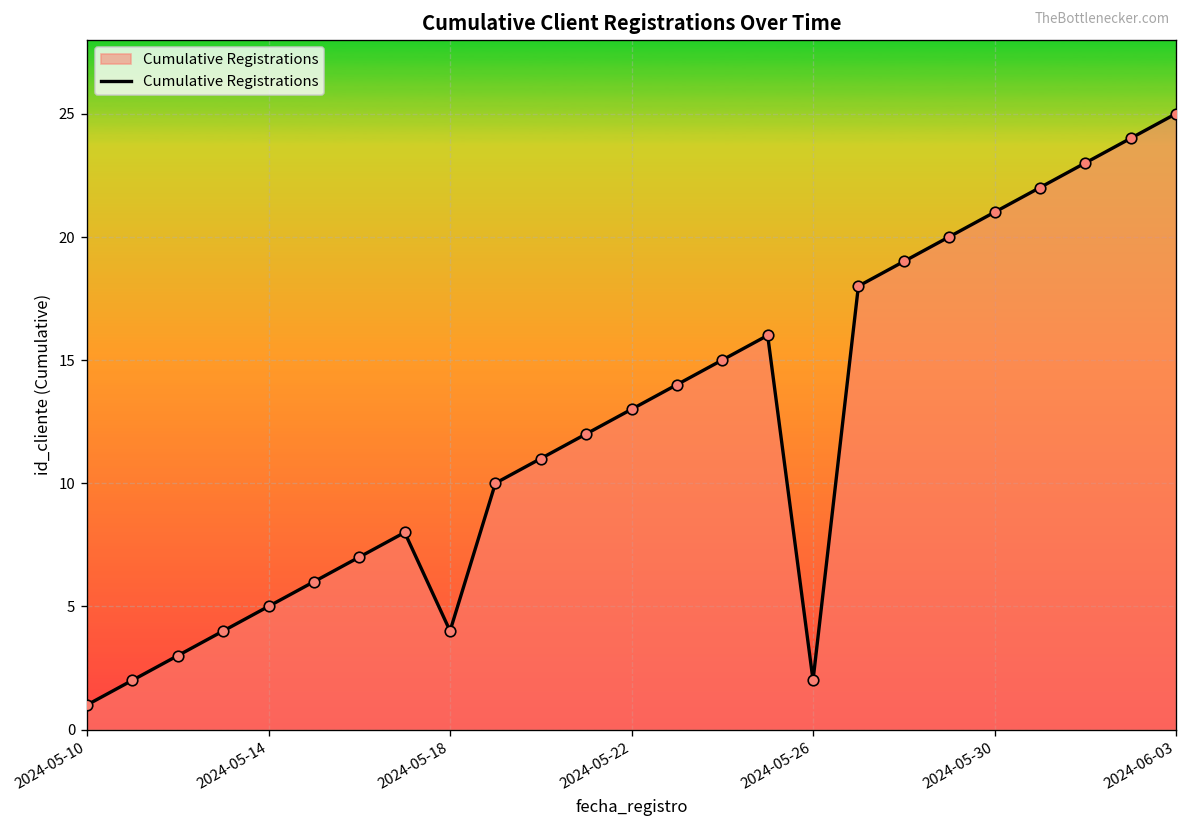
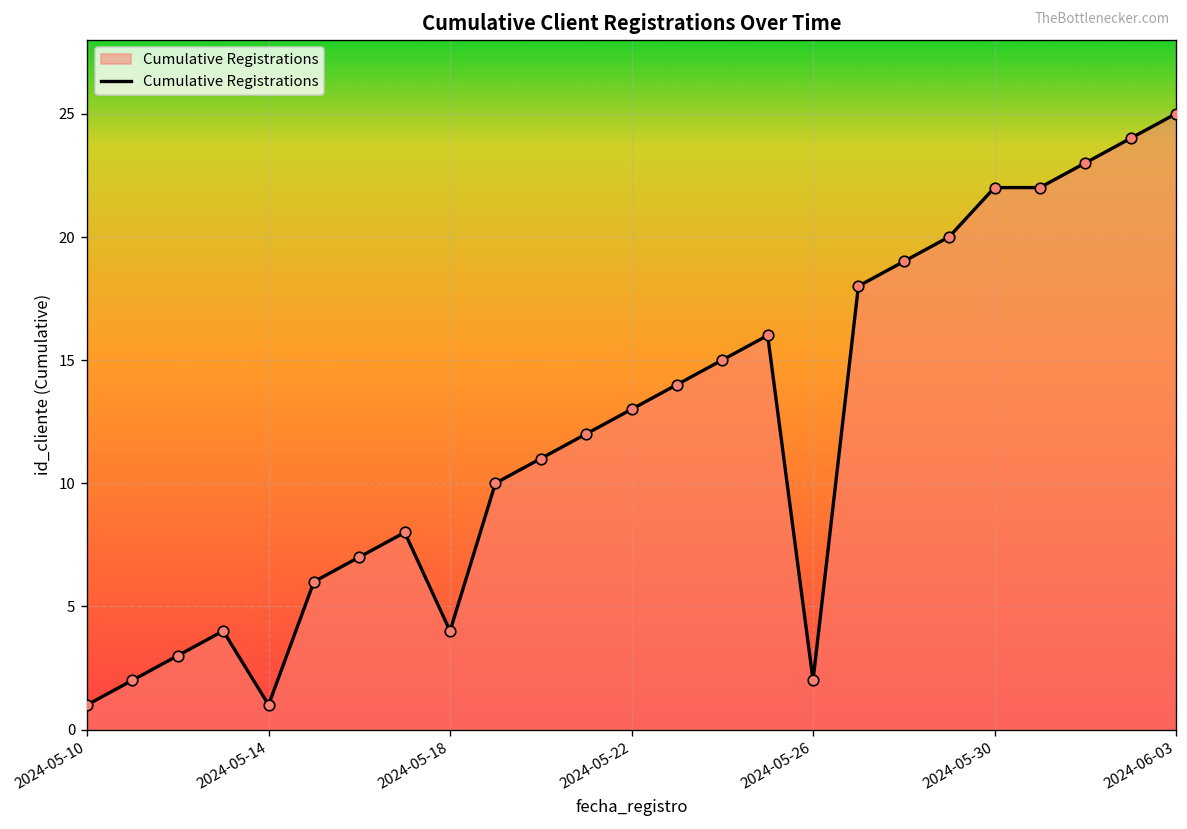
2024-05-14: 5 -> 1
2024-05-30: 21 -> 22
